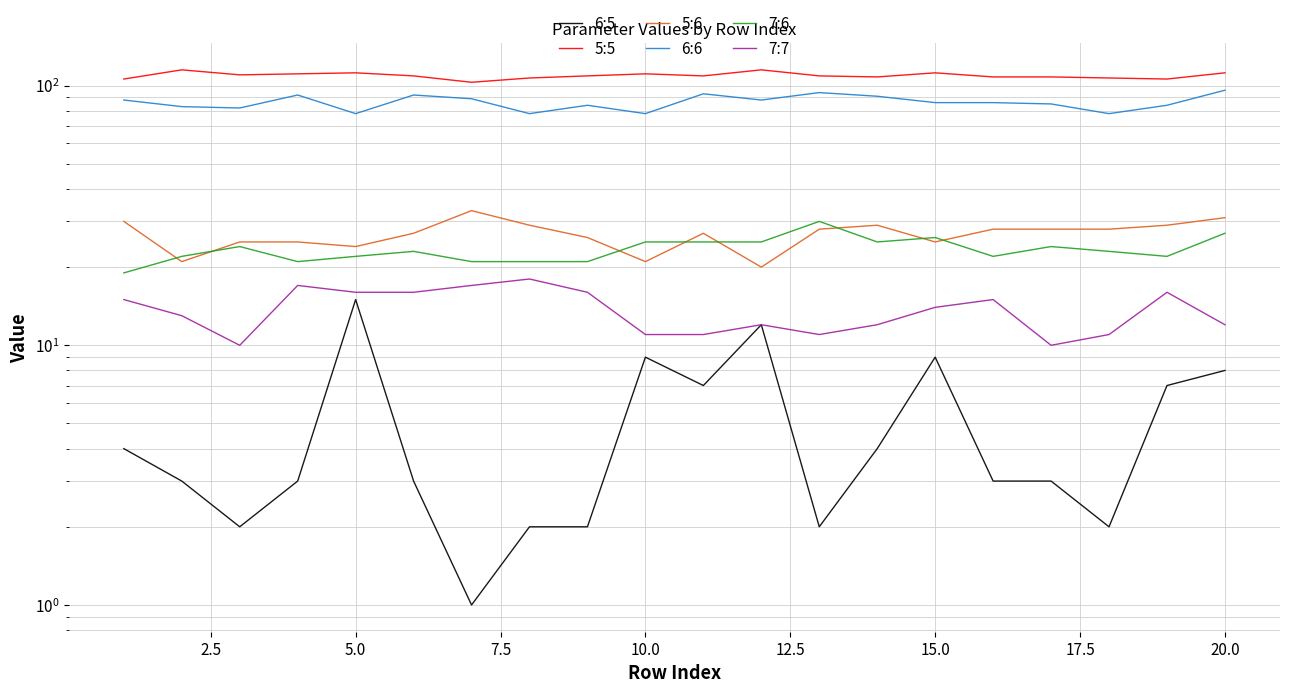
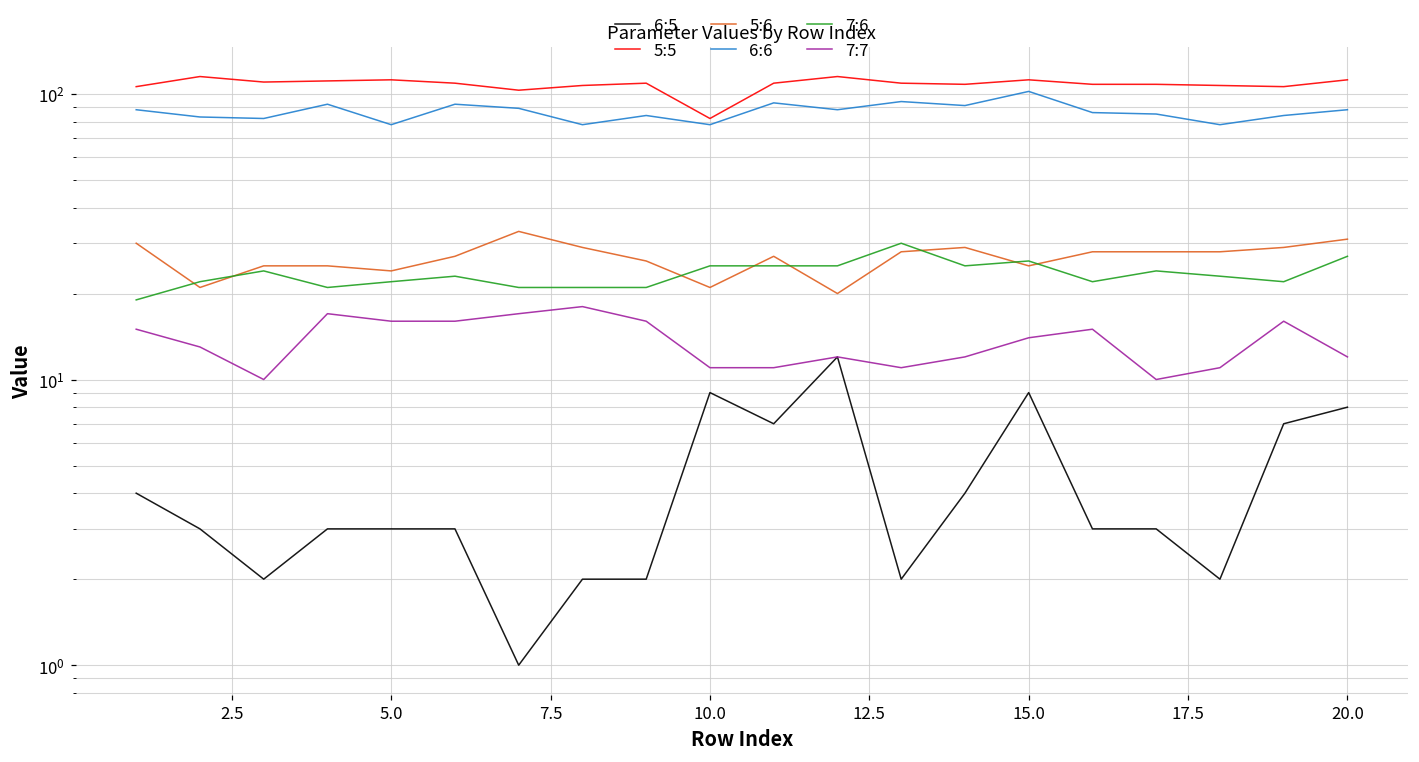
6:5, 5.0: 15 -> 3
5:5, 10.0: 111 -> 82
6:6, 15.0: 86 -> 102
6:6, 20.0: 96 -> 88
